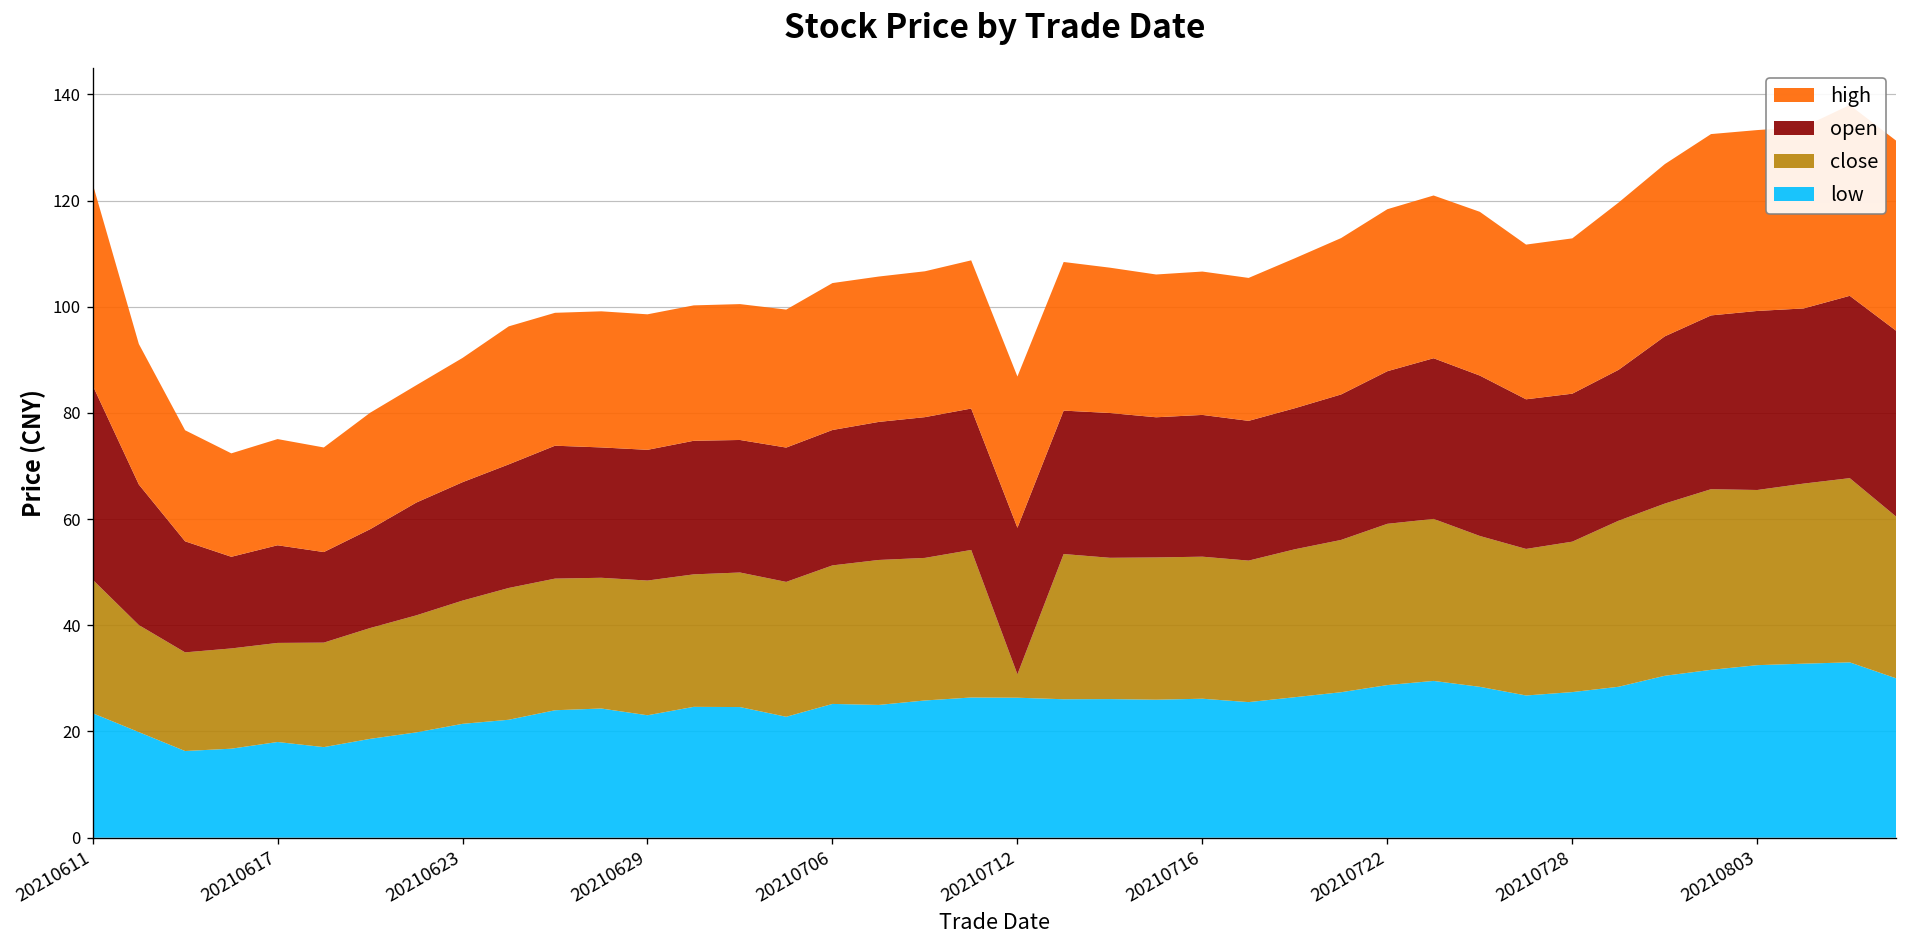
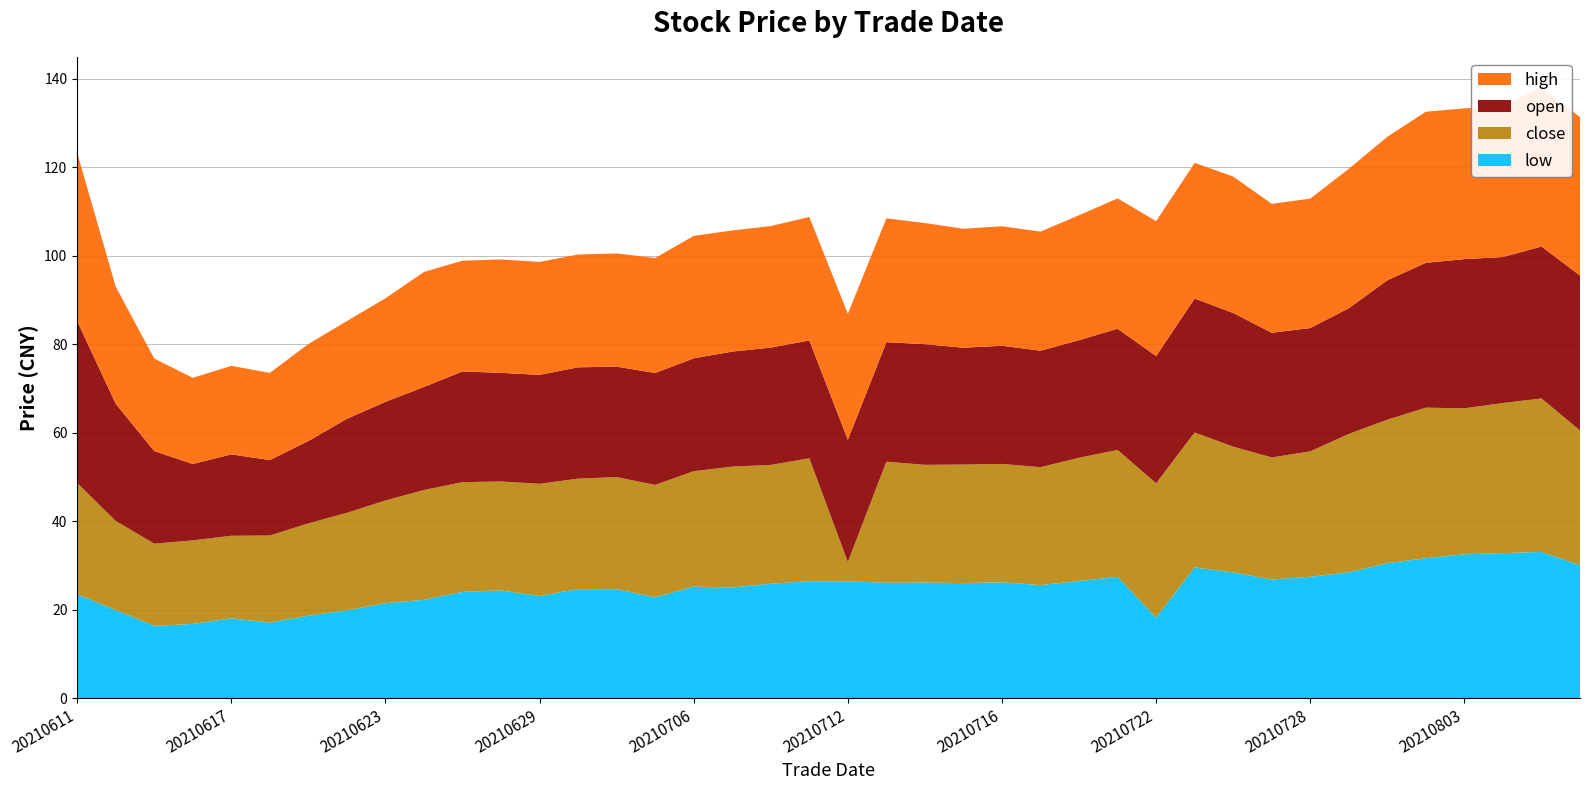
low, 20210722: 29 -> 18
